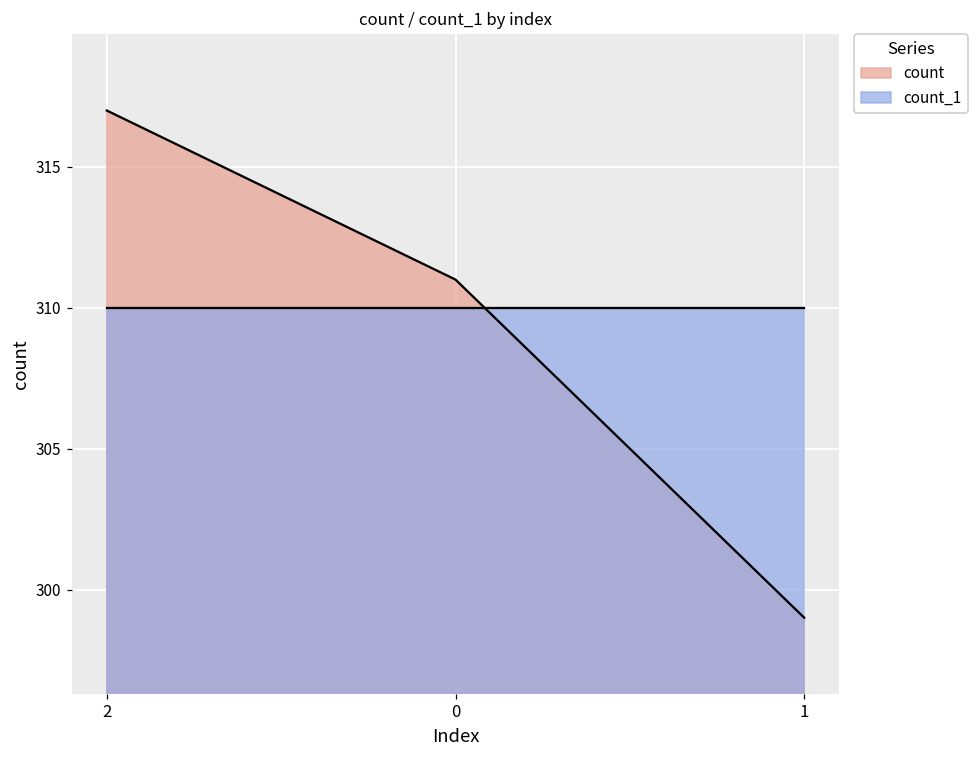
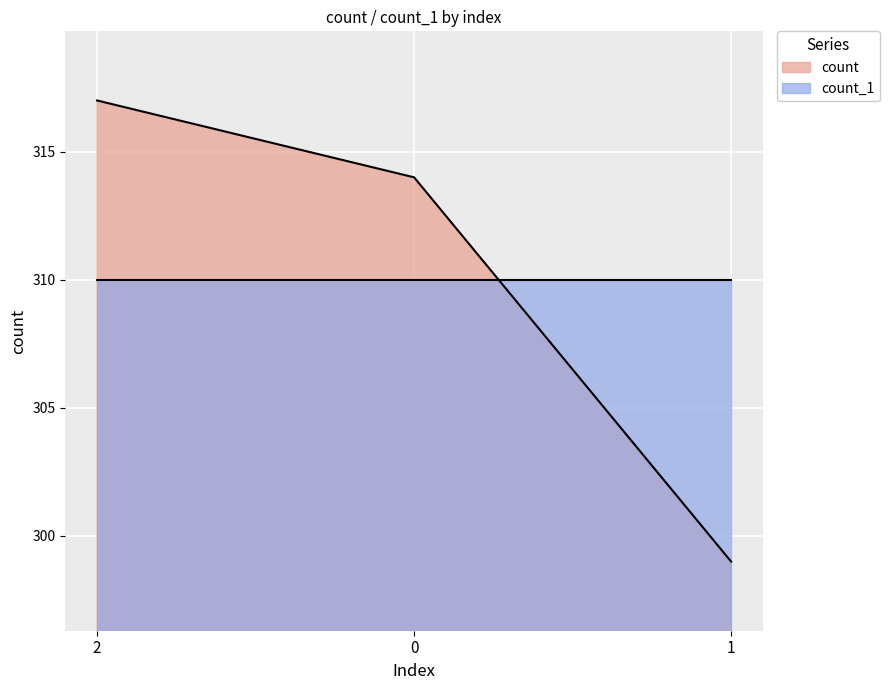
count, 0: 311 -> 314
